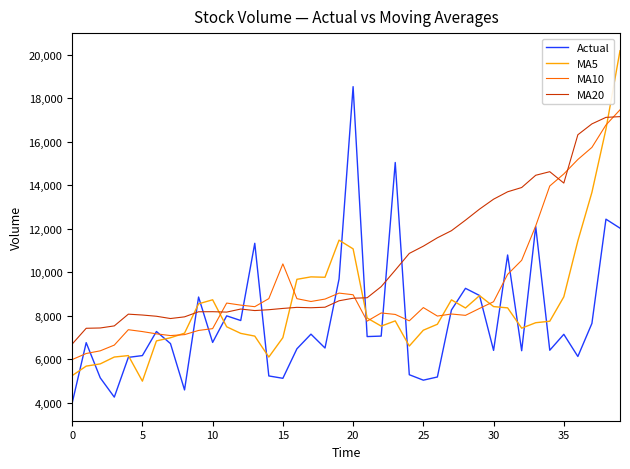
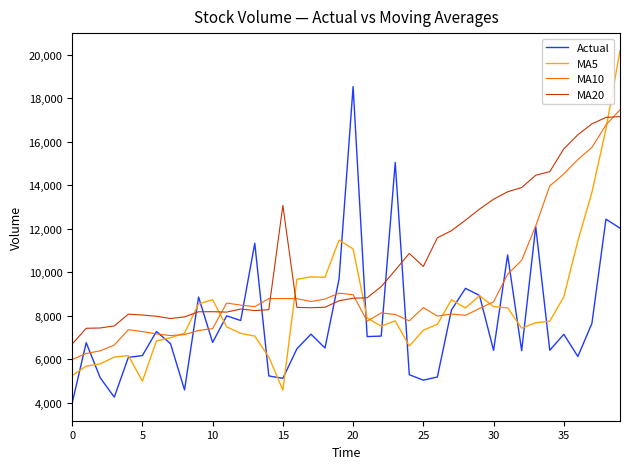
MA5, 15: 7,000 -> 4,600
MA10, 15: 10,400 -> 8,800
MA20, 15: 8,300 -> 13,100
MA20, 25: 11,200 -> 10,300
MA20, 35: 14,100 -> 15,700
